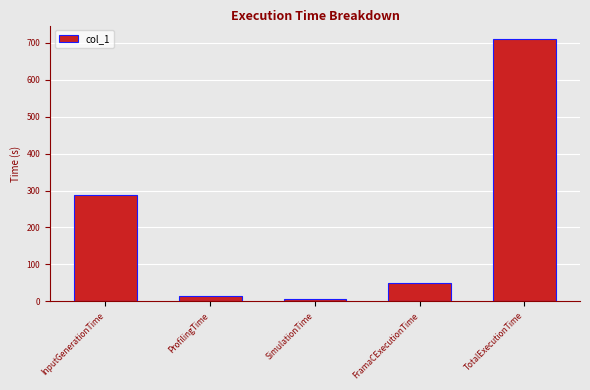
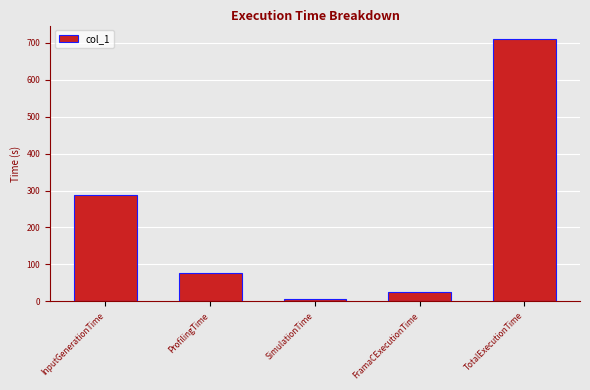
ProfilingTime: 10 -> 80
FramaCExecutionTime: 50 -> 20
